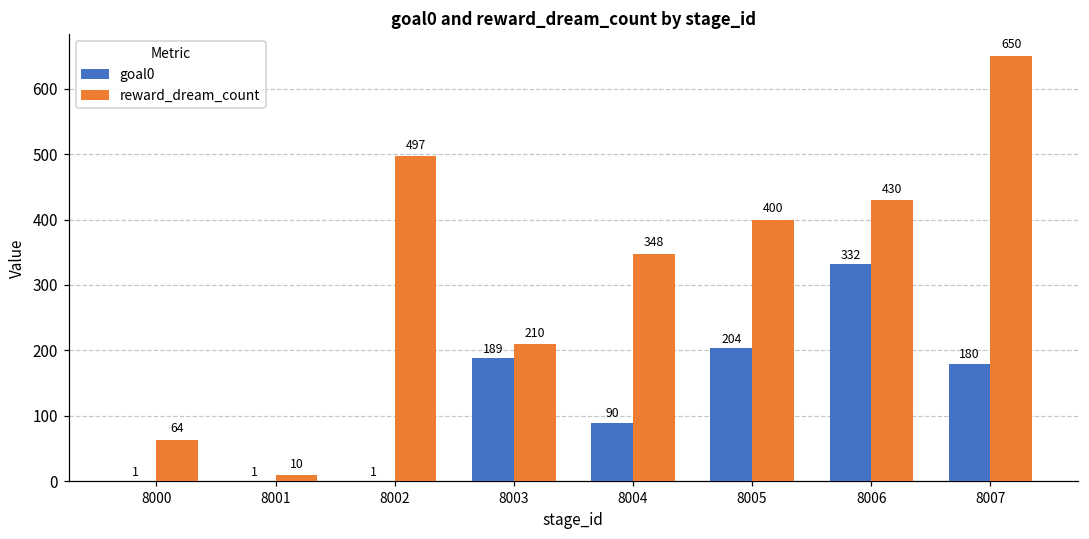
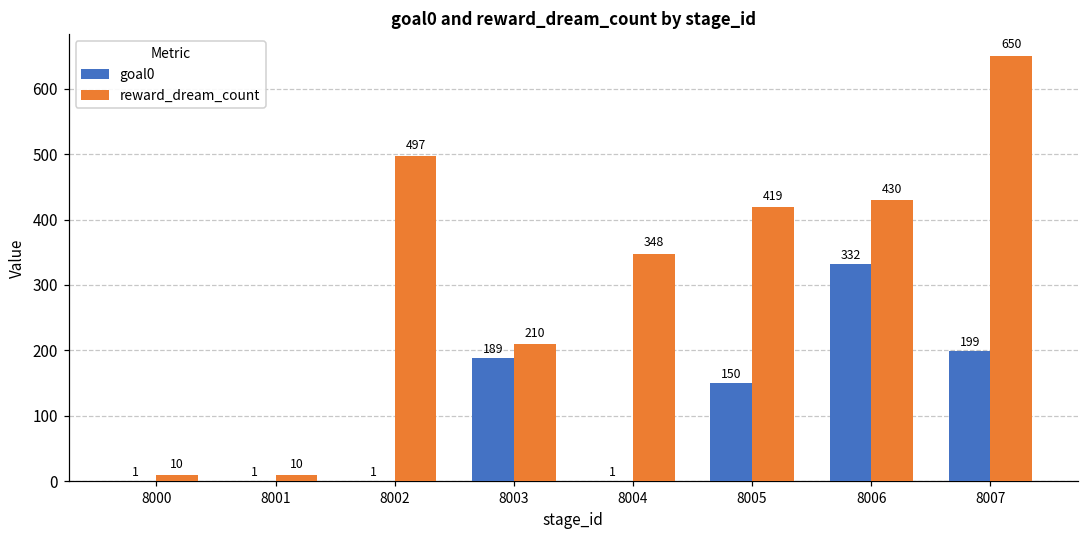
reward_dream_count, 8000: 64 -> 10
goal0, 8004: 90 -> 1
goal0, 8005: 204 -> 150
reward_dream_count, 8005: 400 -> 419
goal0, 8007: 180 -> 199
